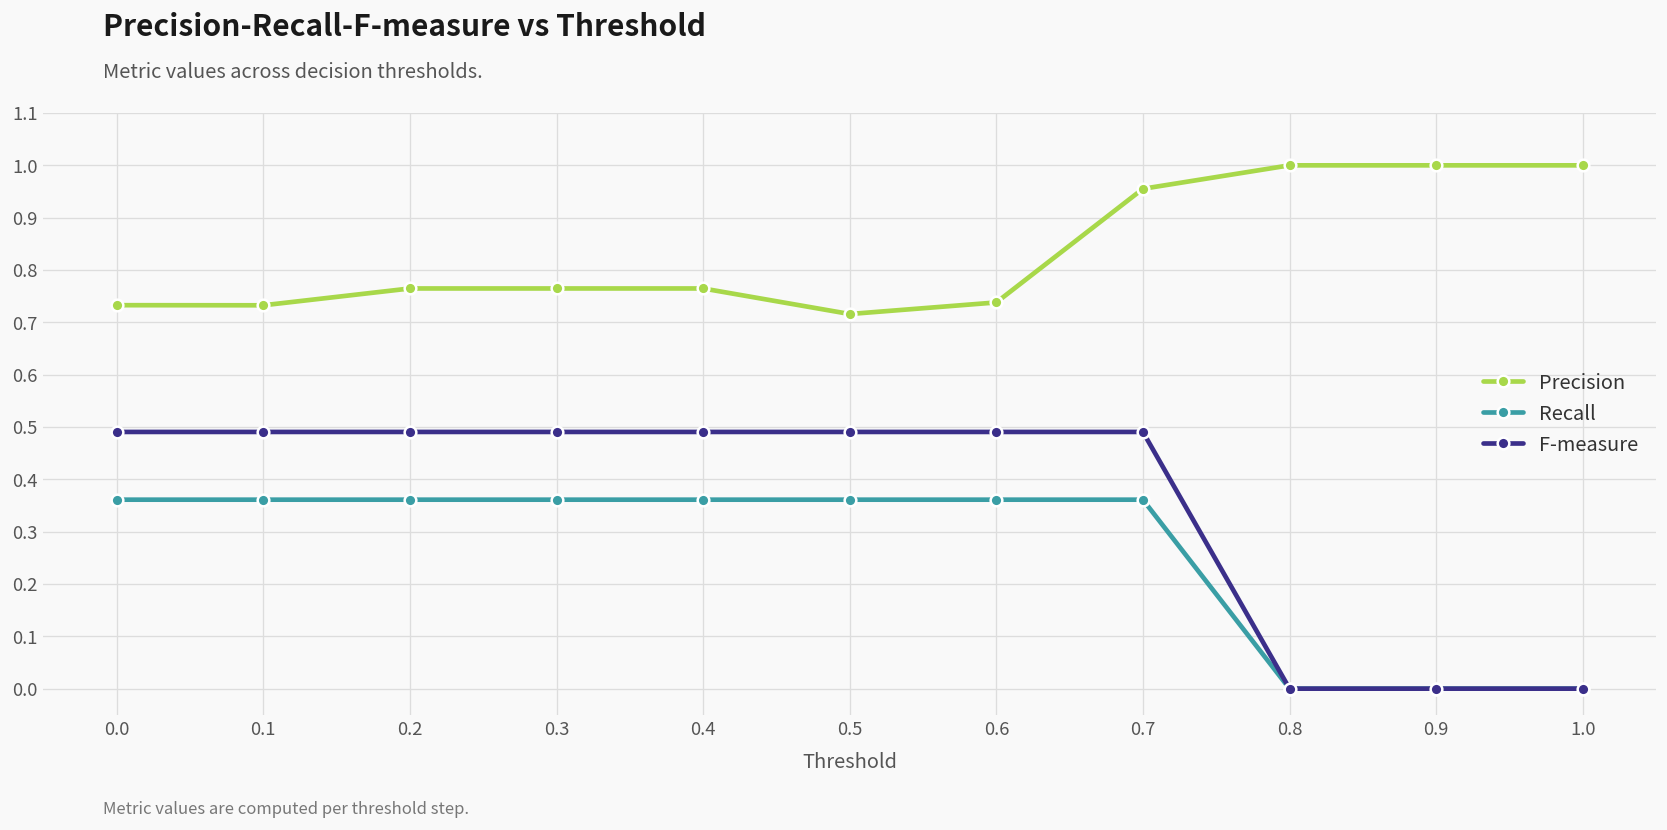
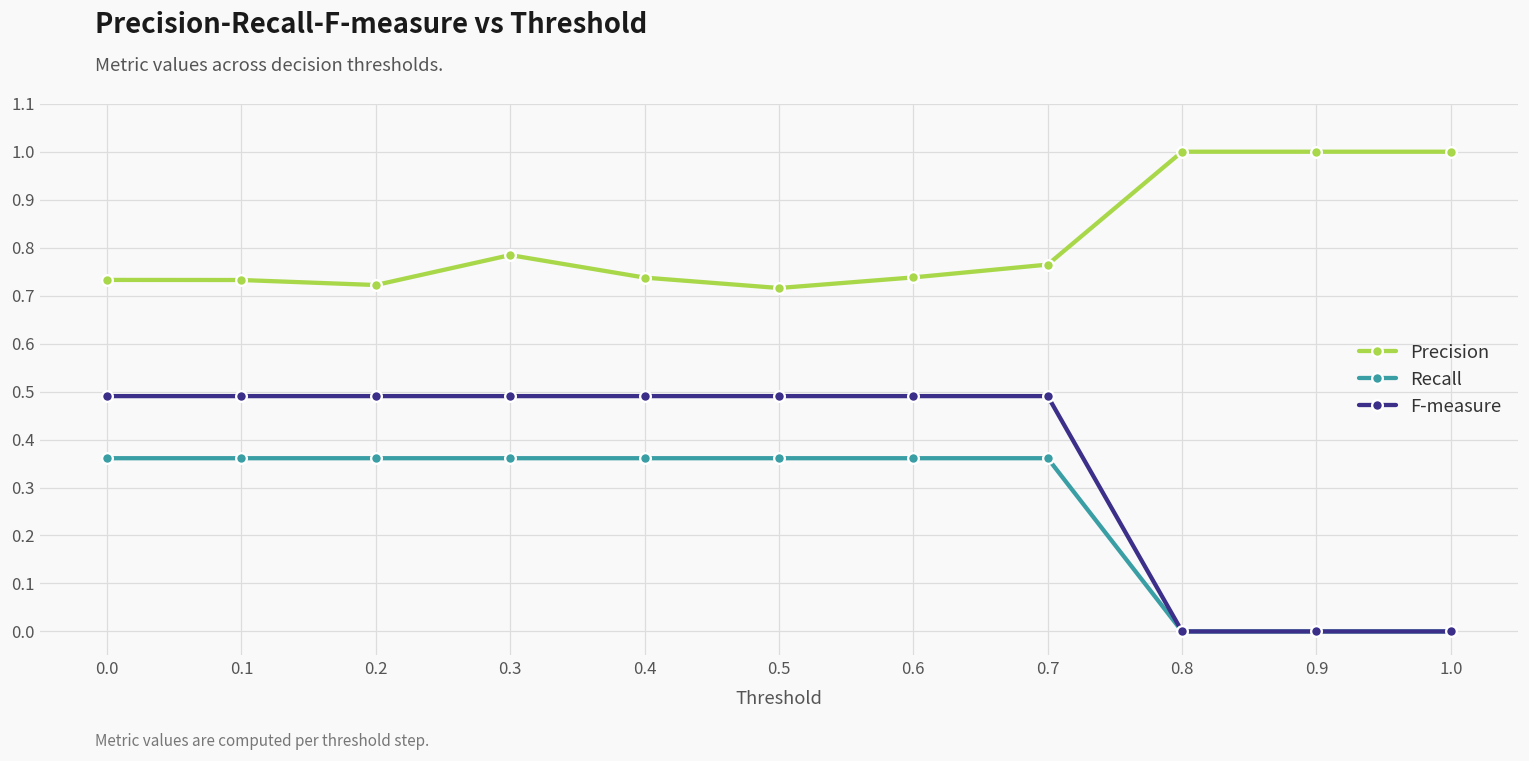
Precision, 0.2: 0.76 -> 0.72
Precision, 0.3: 0.76 -> 0.78
Precision, 0.4: 0.76 -> 0.74
Precision, 0.7: 0.96 -> 0.76
